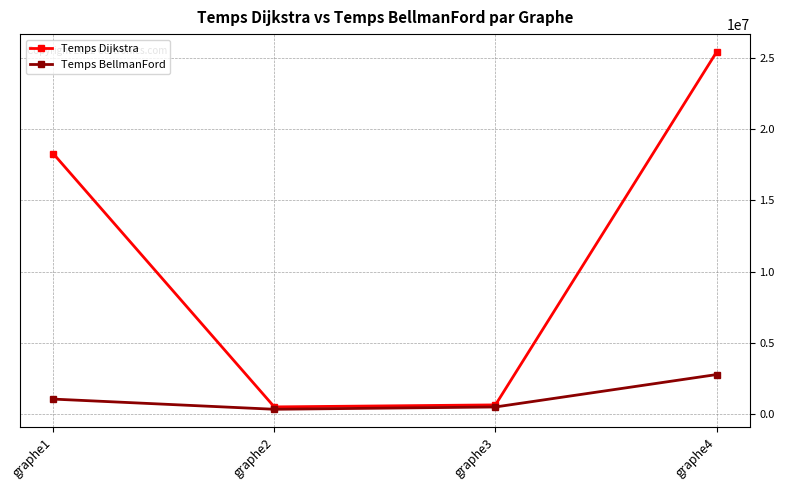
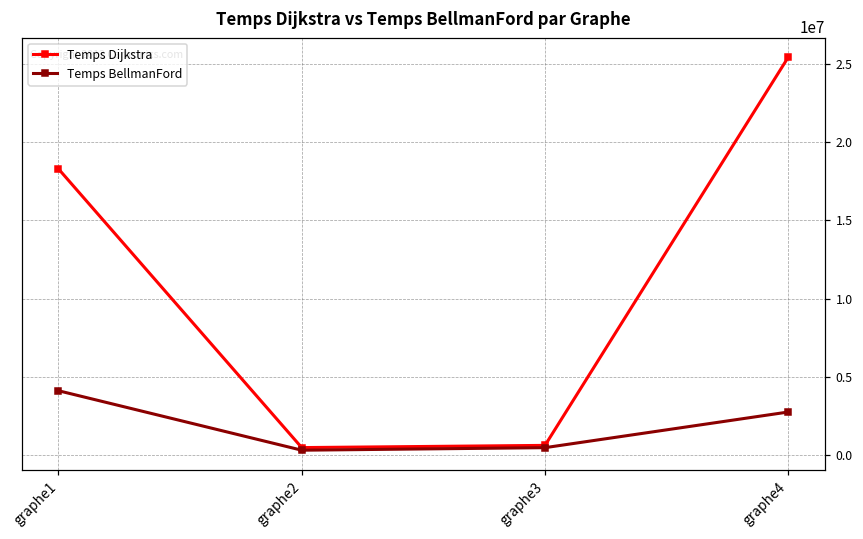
Temps BellmanFord, graphe1: 1000000 -> 4100000
